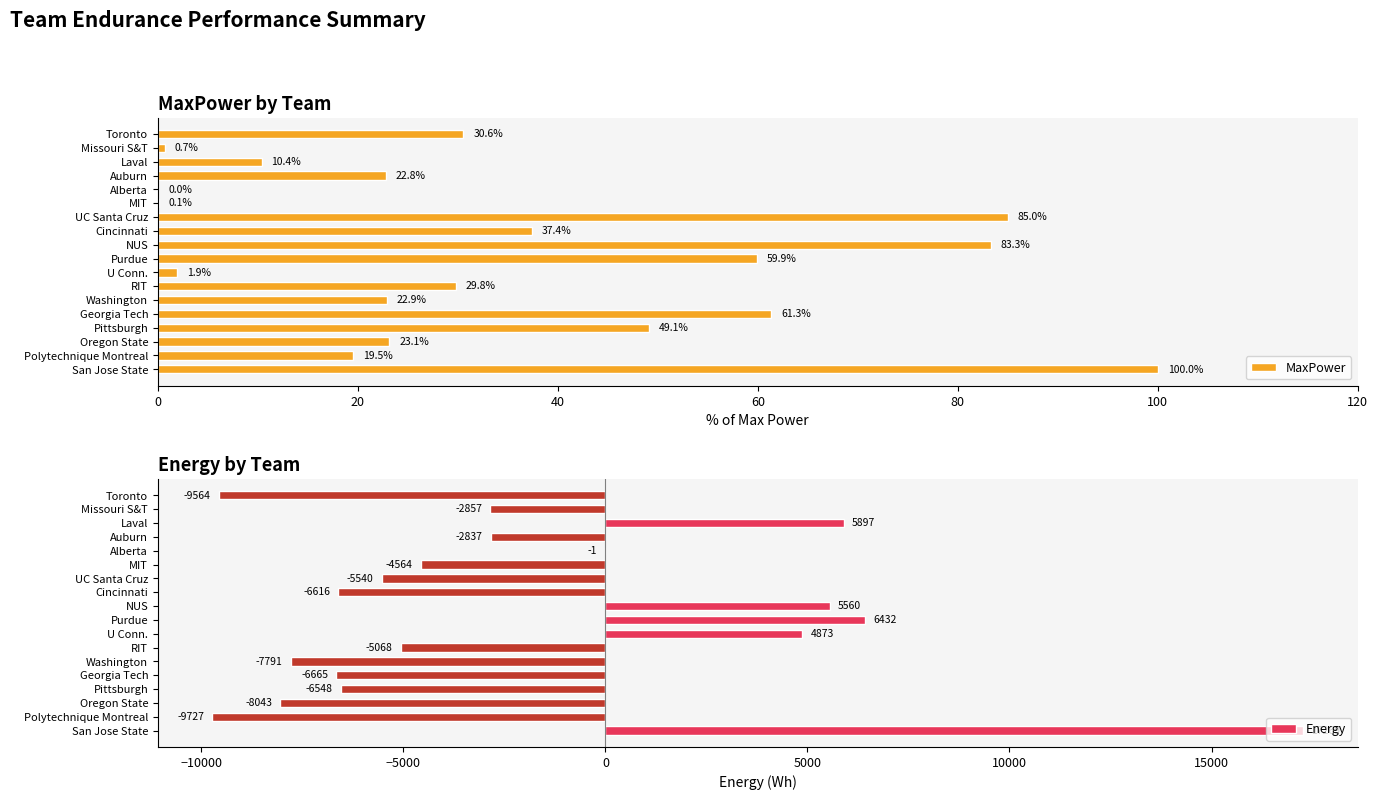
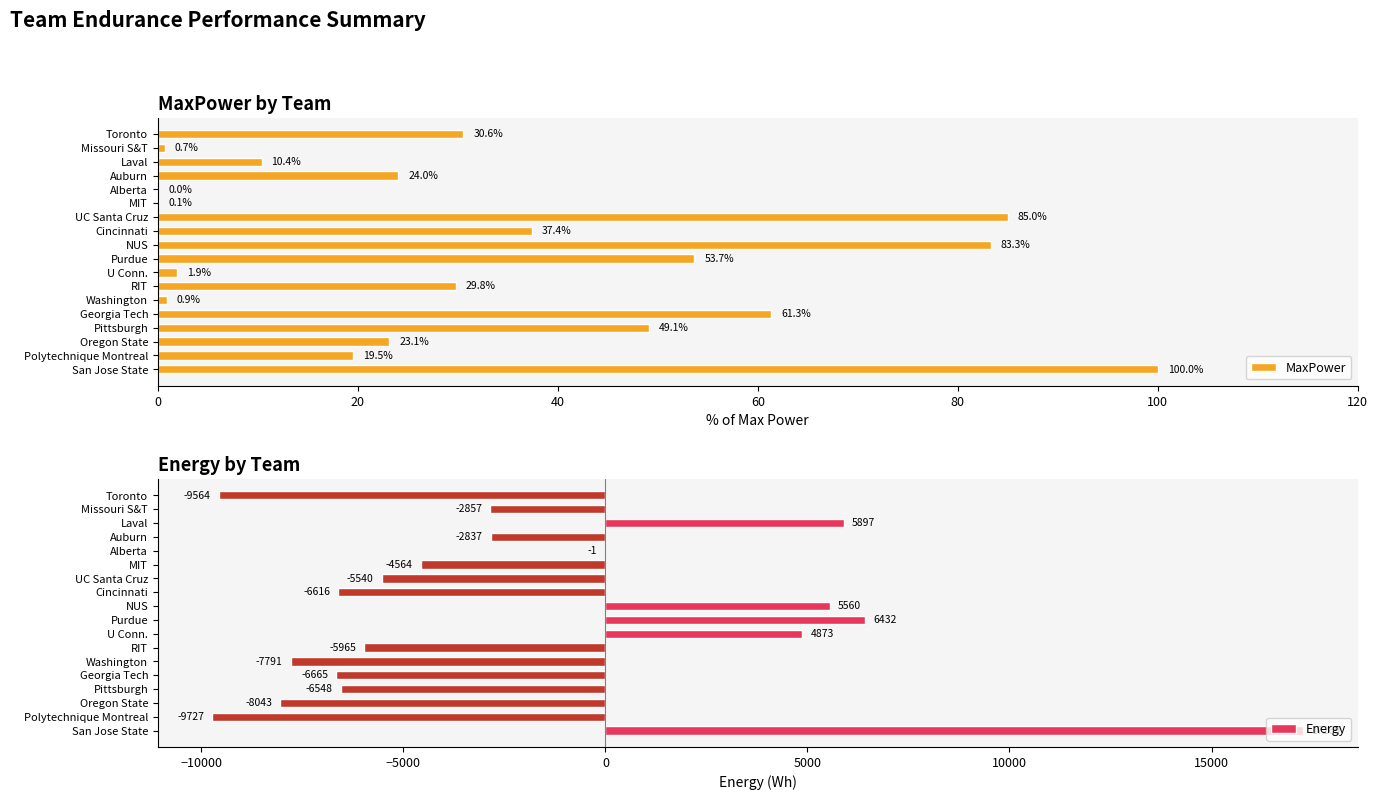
MaxPower by Team, Auburn: 22.8% -> 24.0%
MaxPower by Team, Purdue: 59.9% -> 53.7%
MaxPower by Team, Washington: 22.9% -> 0.9%
Energy by Team, RIT: -5068 -> -5965
